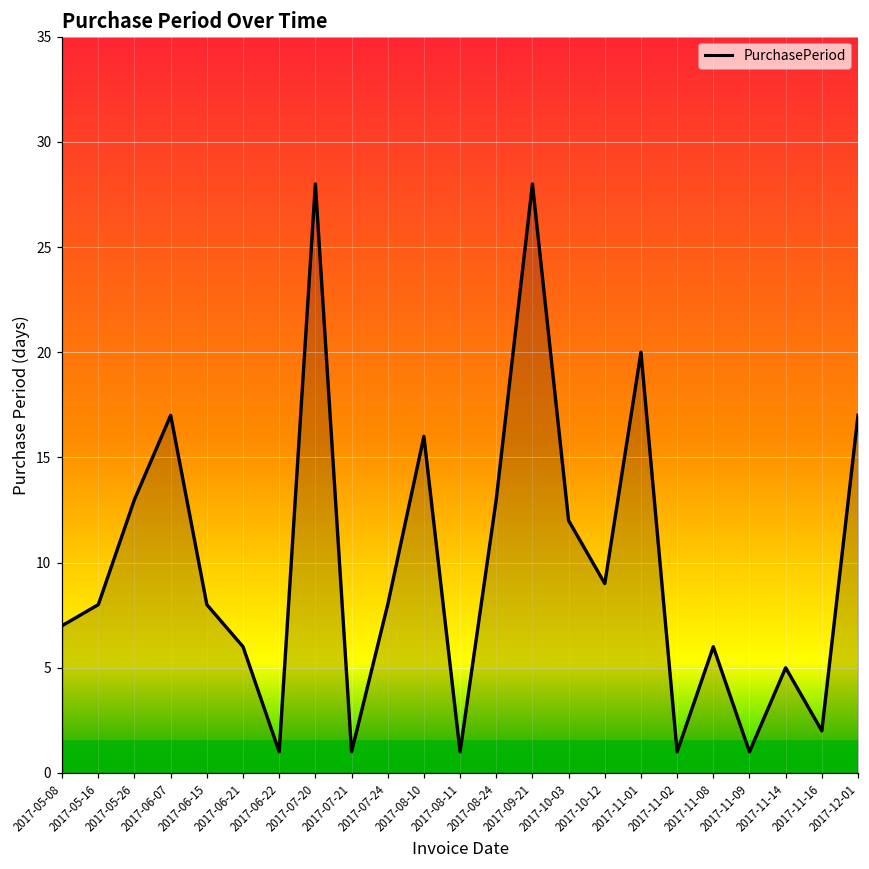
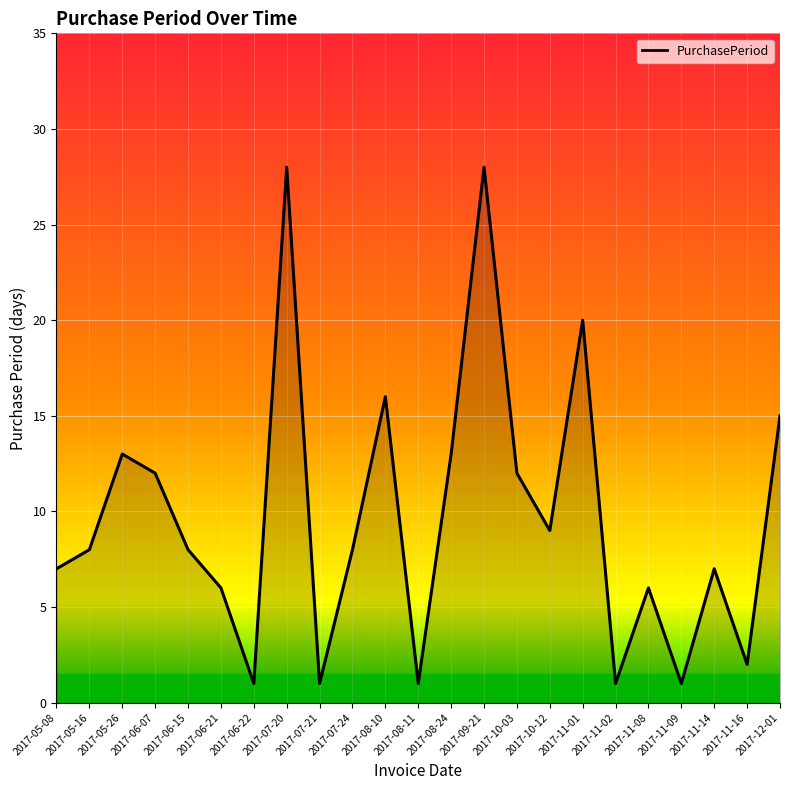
2017-06-07: 17 -> 12
2017-11-14: 5 -> 7
2017-12-01: 17 -> 15
